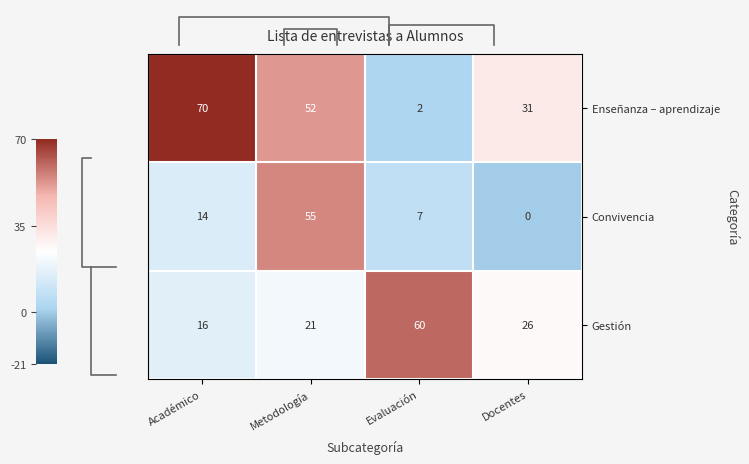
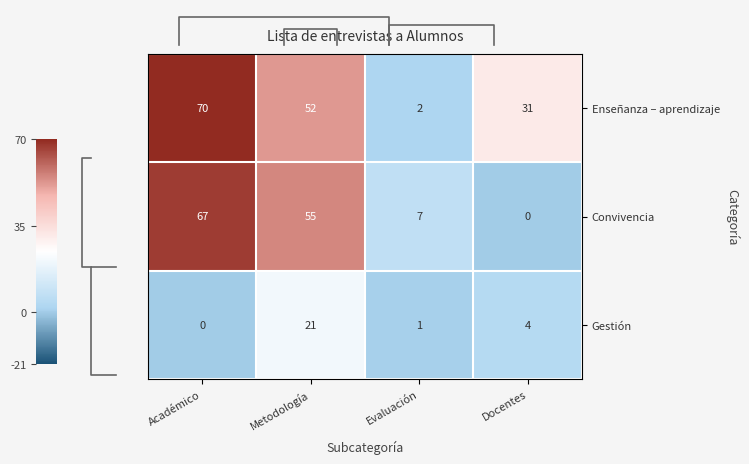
Lista de entrevistas a Alumnos, Convivencia, Académico: 14 -> 67
Lista de entrevistas a Alumnos, Gestión, Académico: 16 -> 0
Lista de entrevistas a Alumnos, Gestión, Evaluación: 60 -> 1
Lista de entrevistas a Alumnos, Gestión, Docentes: 26 -> 4
